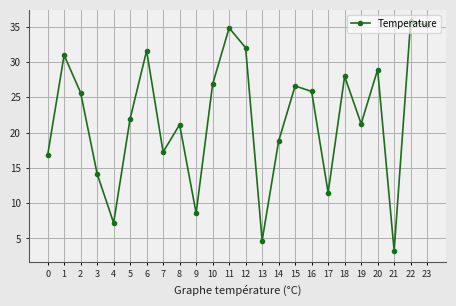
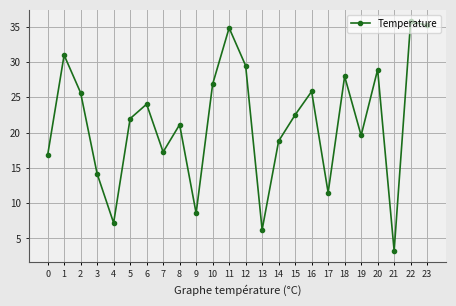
6: 32 -> 24
12: 32 -> 30
13: 5 -> 6
15: 27 -> 23
19: 21 -> 20
